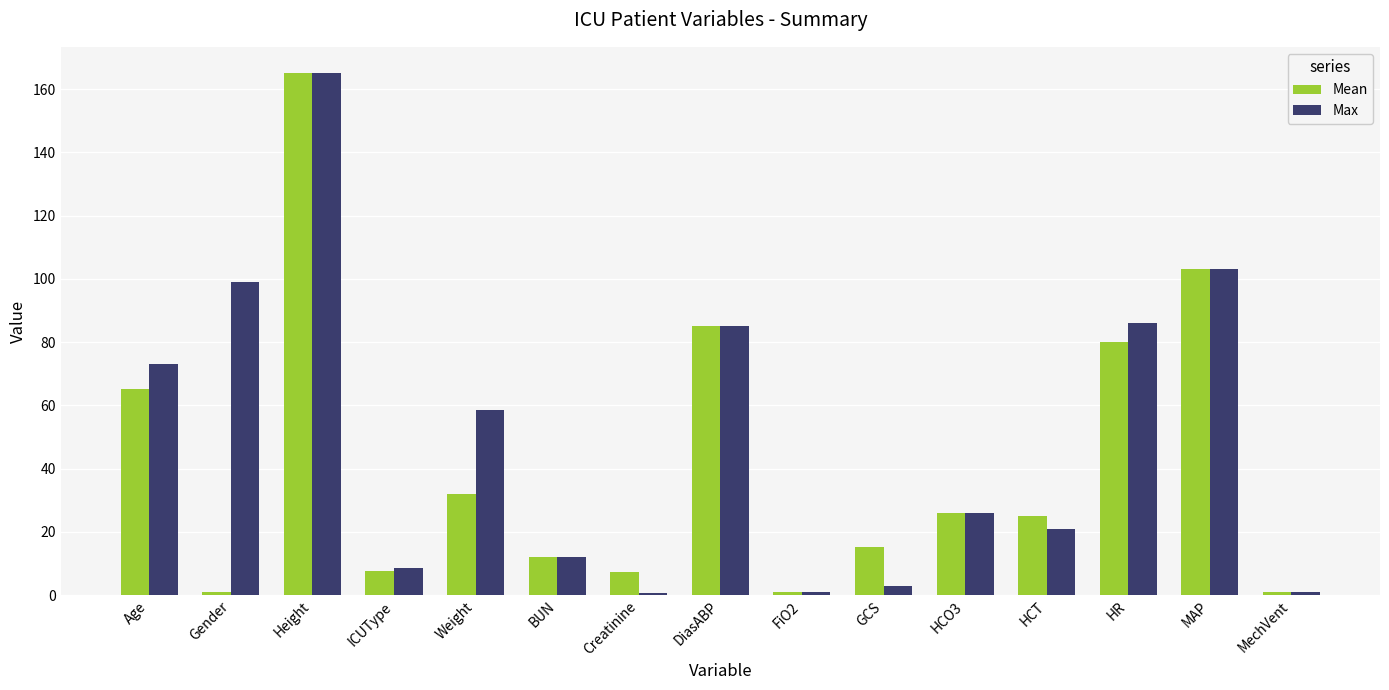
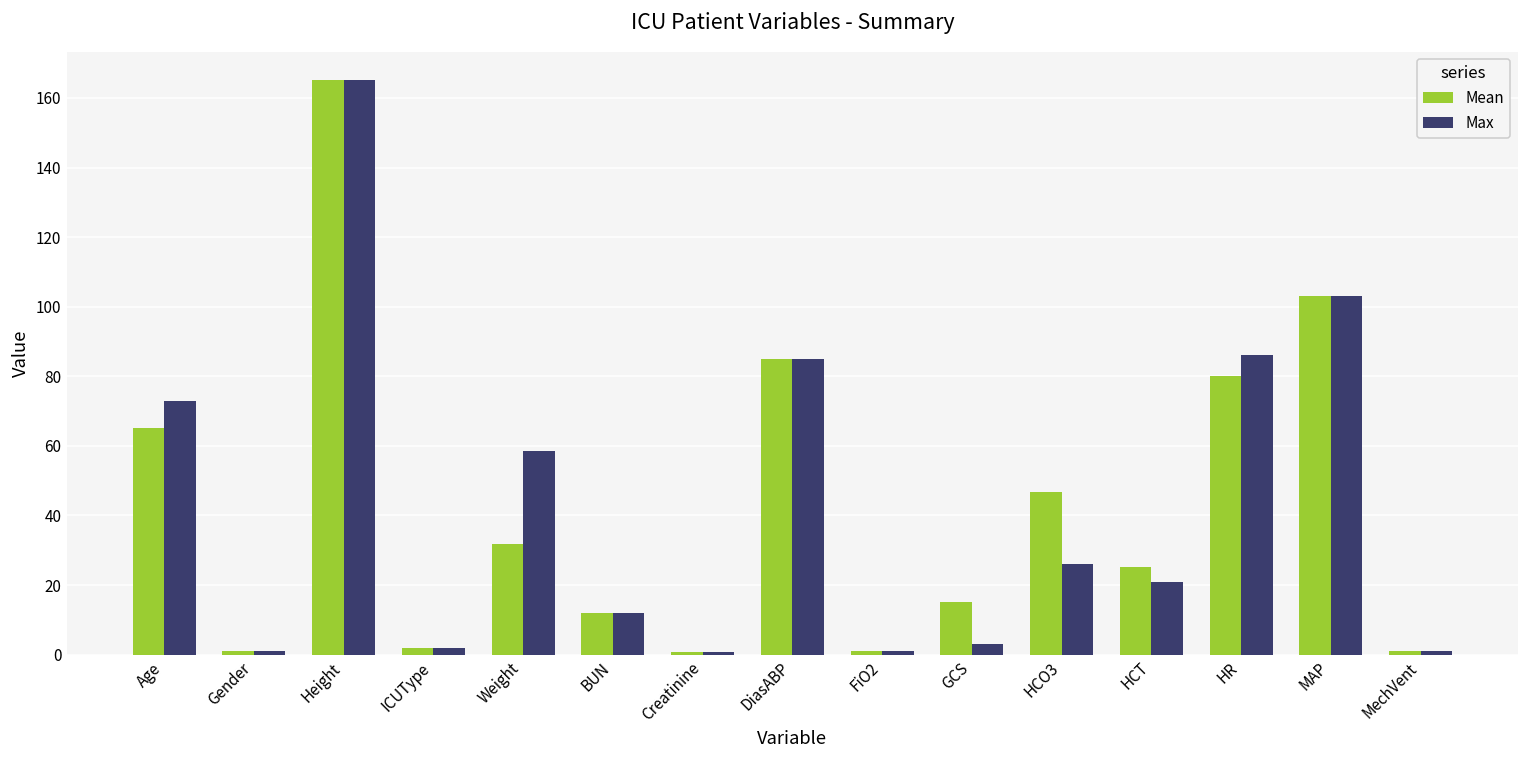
Max, Gender: 99 -> 1
Mean, ICUType: 8 -> 2
Max, ICUType: 9 -> 2
Mean, Creatinine: 7 -> 1
Mean, HCO3: 26 -> 47
